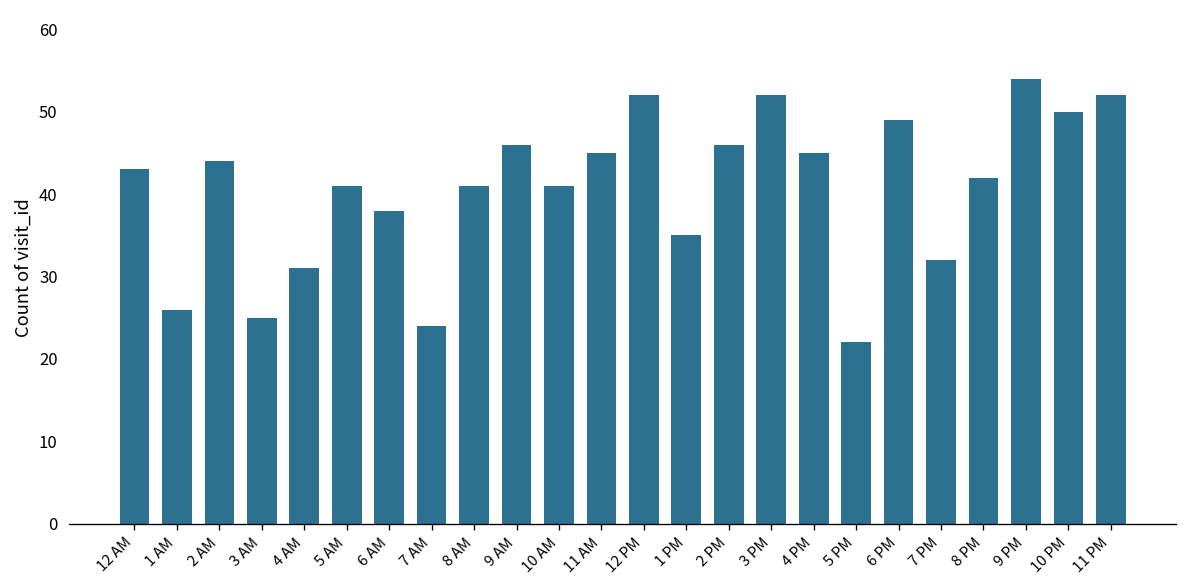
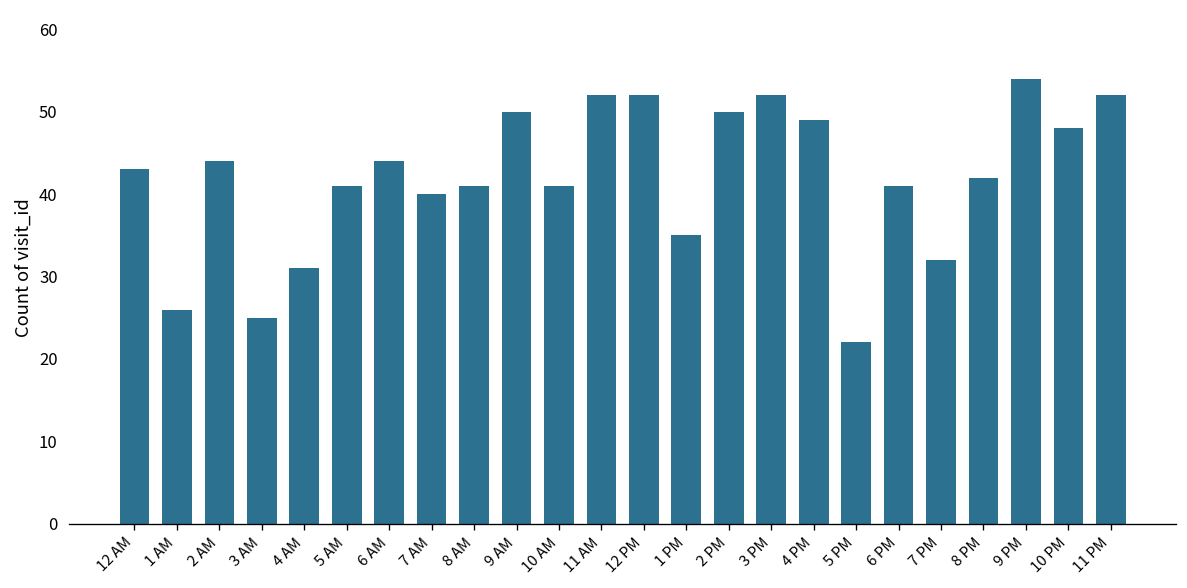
6 AM: 38 -> 44
7 AM: 24 -> 40
9 AM: 46 -> 50
11 AM: 45 -> 52
2 PM: 46 -> 50
4 PM: 45 -> 49
6 PM: 49 -> 41
10 PM: 50 -> 48
